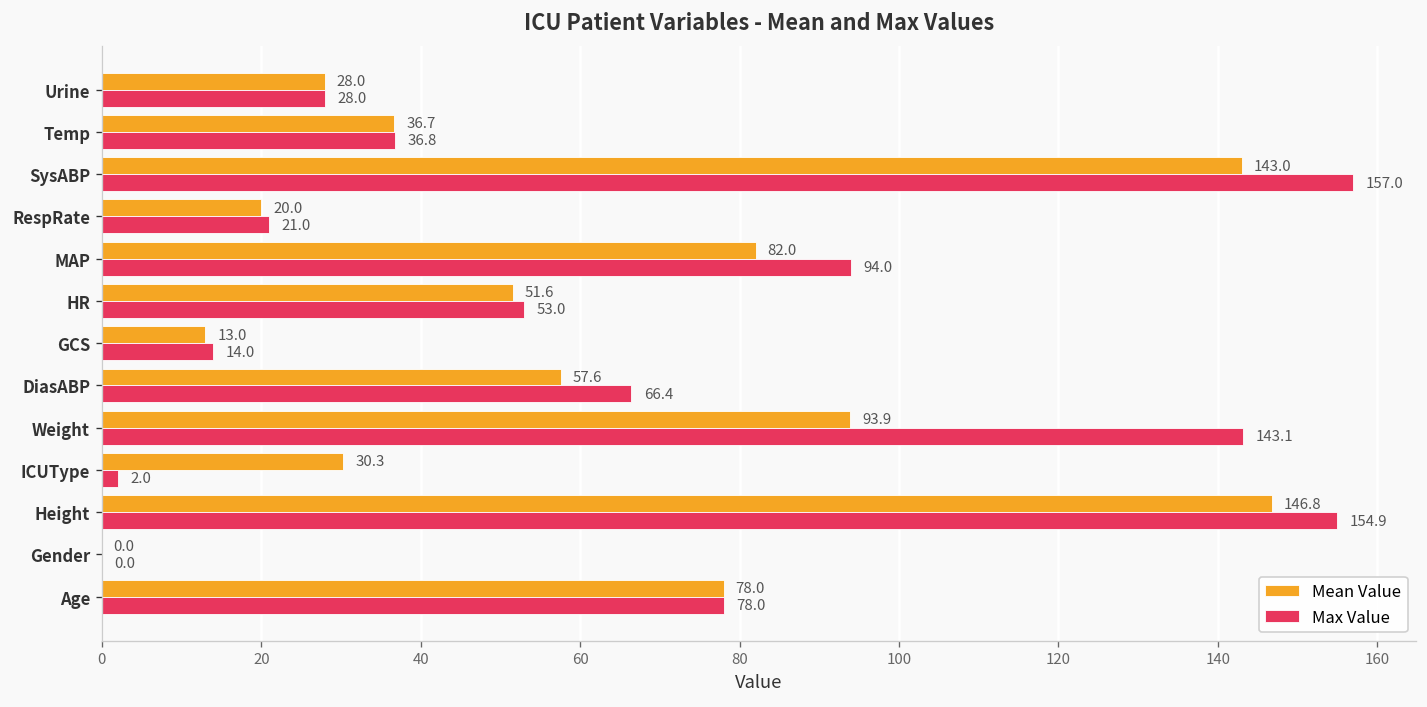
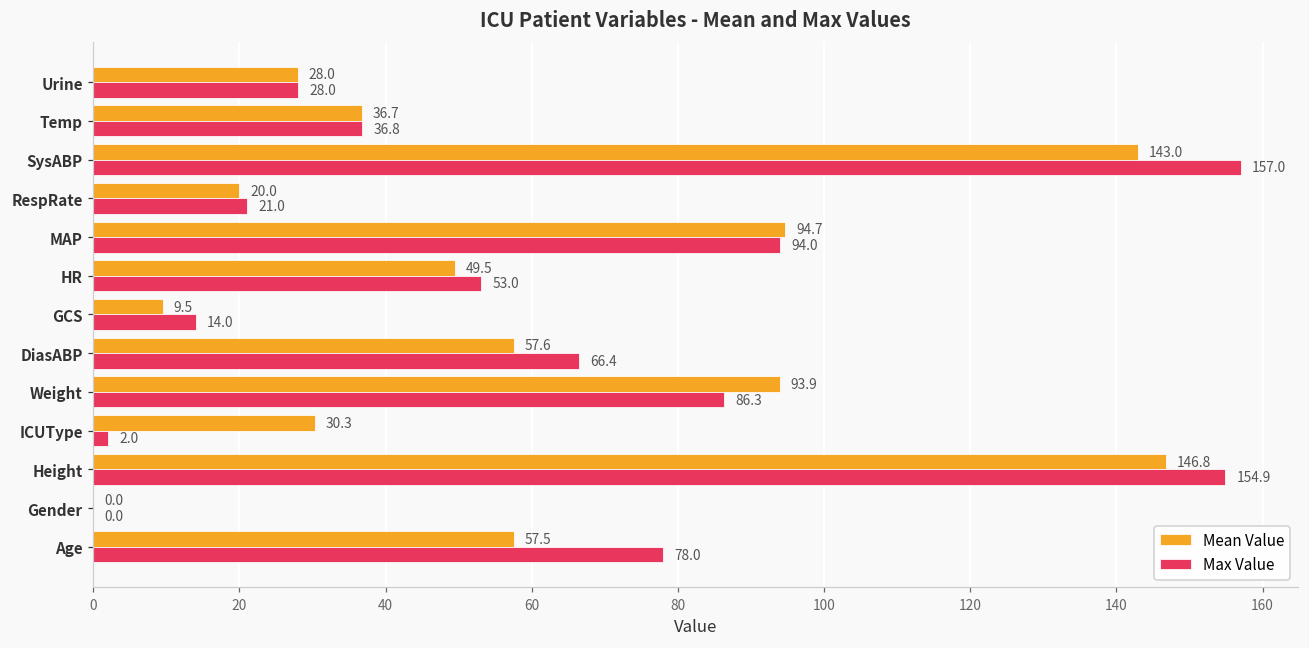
Mean Value, MAP: 82.0 -> 94.7
Mean Value, HR: 51.6 -> 49.5
Mean Value, GCS: 13.0 -> 9.5
Max Value, Weight: 143.1 -> 86.3
Mean Value, Age: 78.0 -> 57.5
